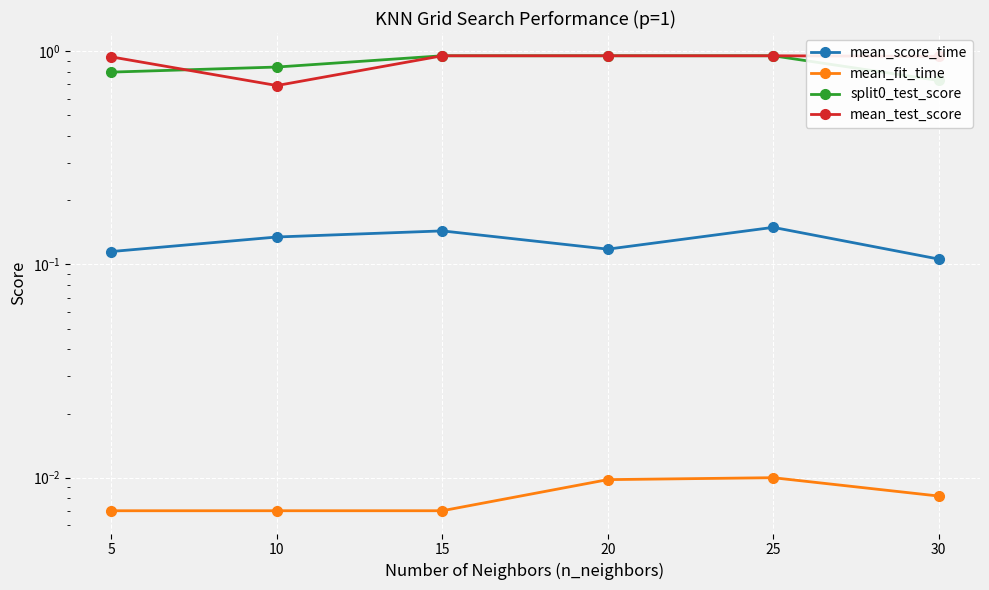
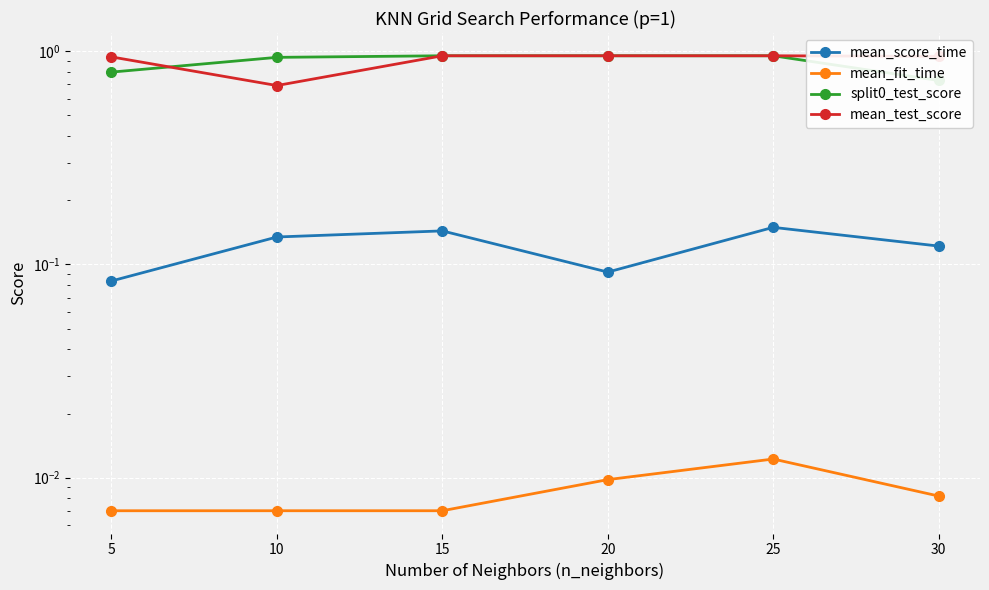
mean_score_time, 5: 0.12 -> 0.084
split0_test_score, 10: 0.84 -> 0.9
mean_score_time, 20: 0.12 -> 0.092
mean_fit_time, 25: 0.010 -> 0.012
mean_score_time, 30: 0.11 -> 0.12
